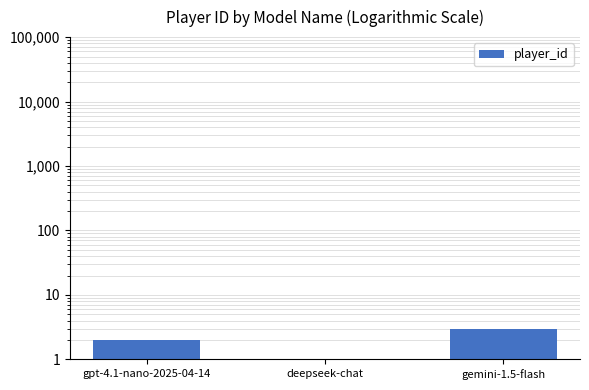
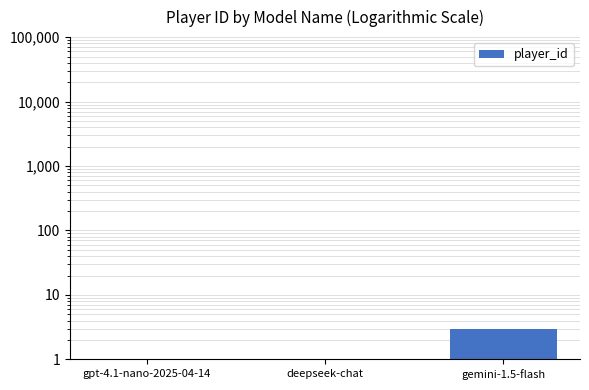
gpt-4.1-nano-2025-04-14: 2 -> 1
